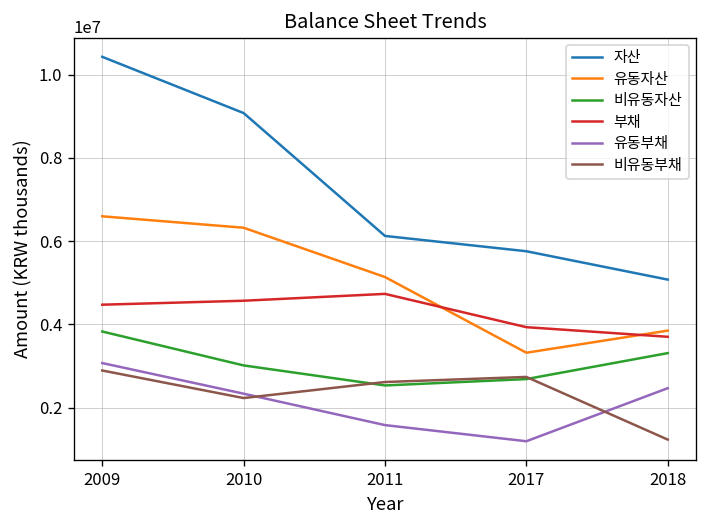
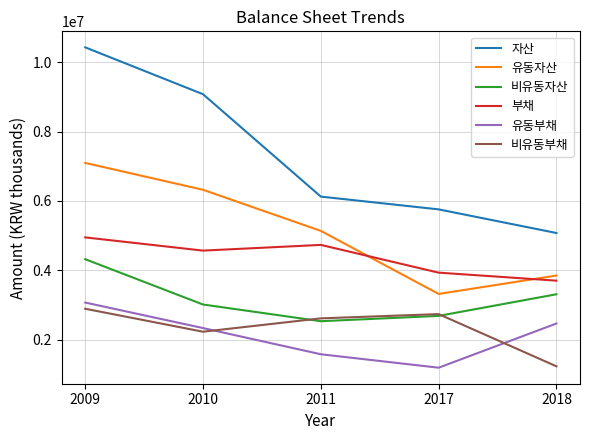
유동자산, 2009: 6600000 -> 7100000
비유동자산, 2009: 3800000 -> 4300000
부채, 2009: 4500000 -> 5000000
